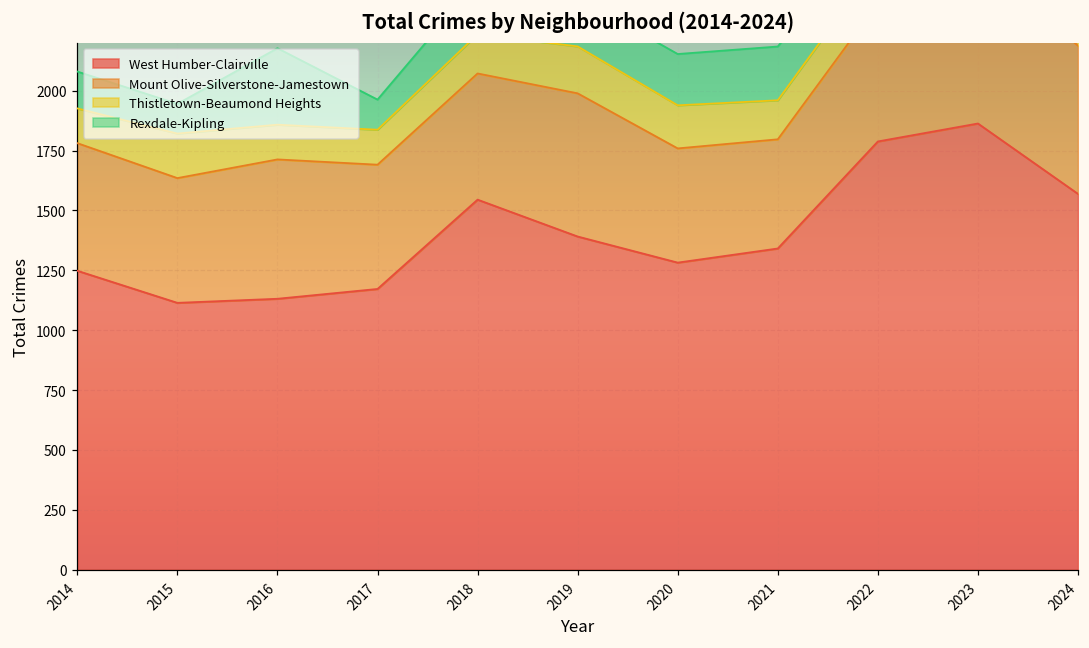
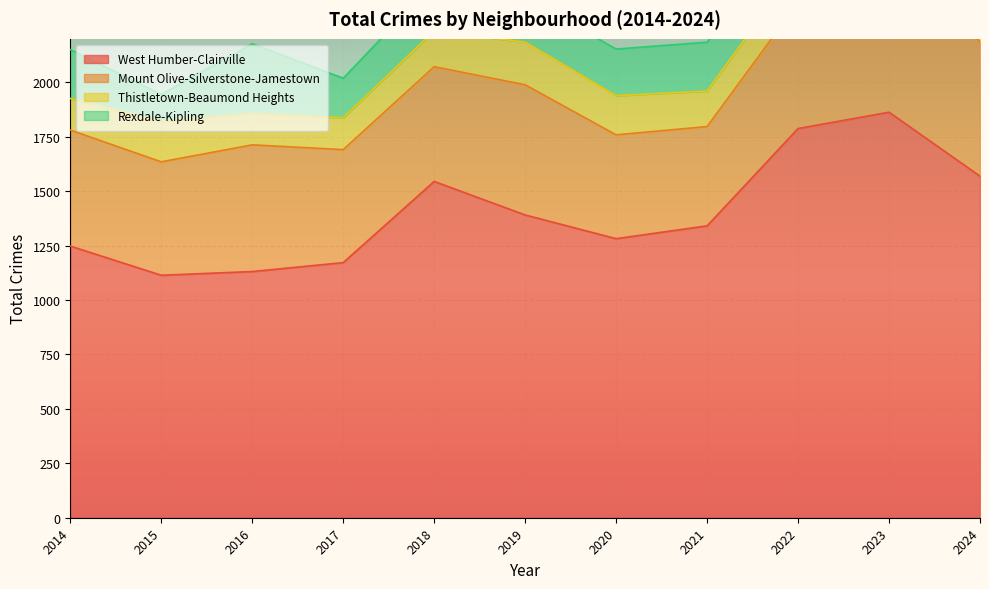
Rexdale-Kipling, 2014: 150 -> 220
Rexdale-Kipling, 2017: 130 -> 180
